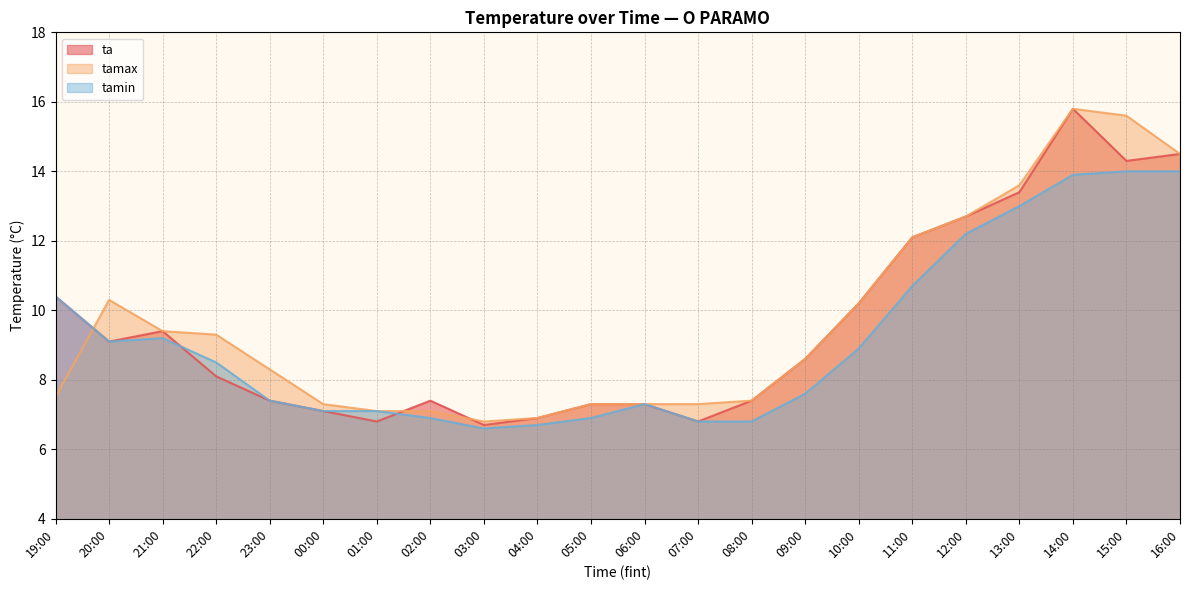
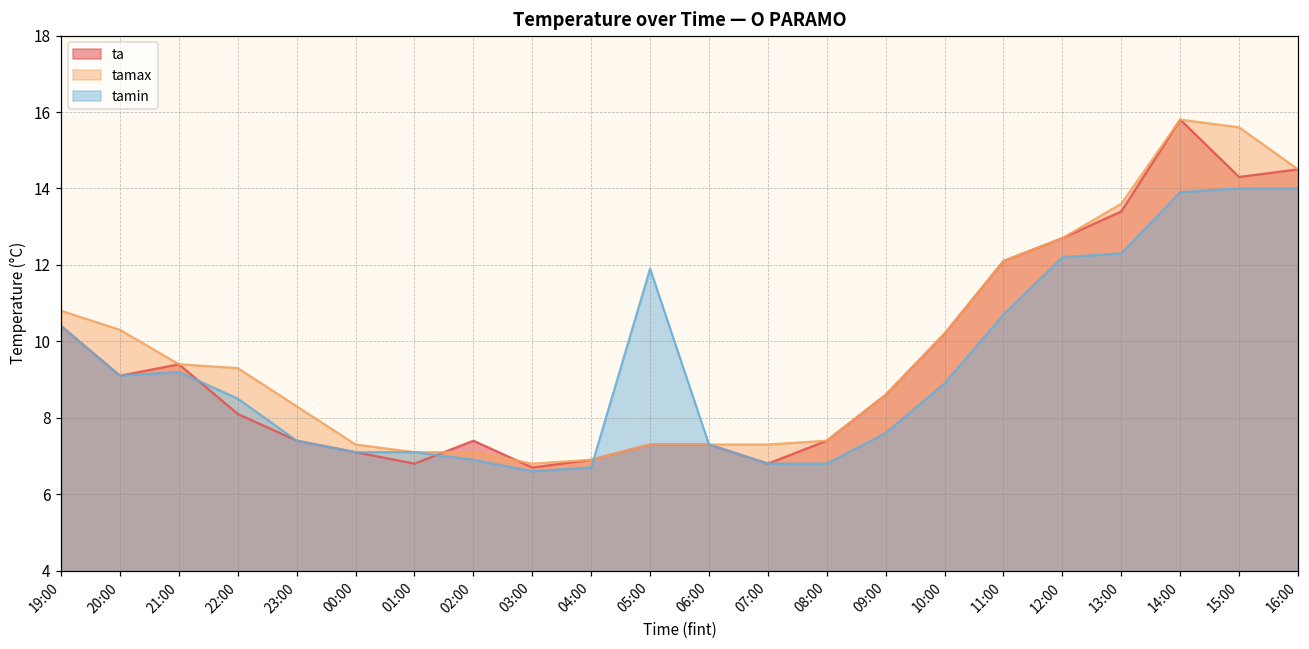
tamax, 19:00: 7.5 -> 10.8
tamin, 05:00: 6.9 -> 11.9
tamin, 13:00: 13.0 -> 12.3
